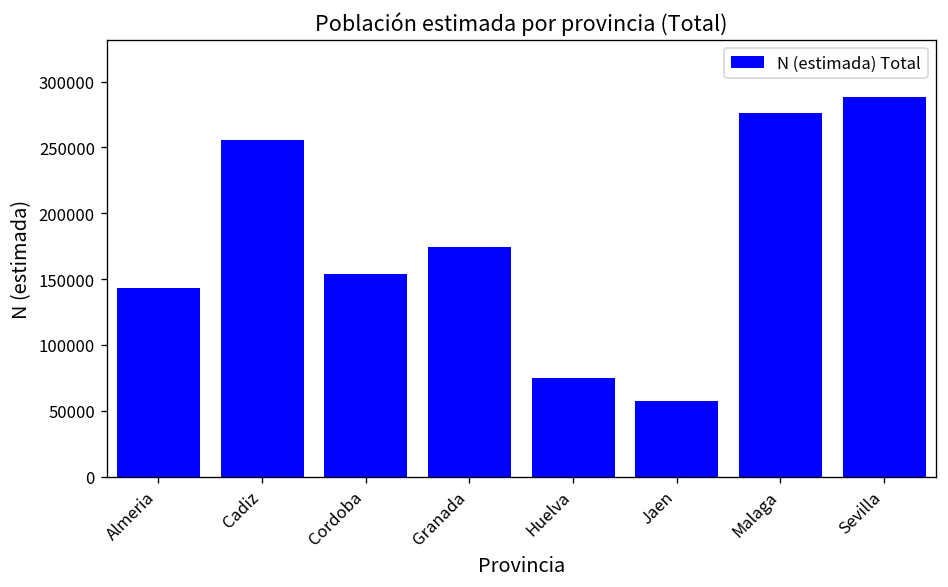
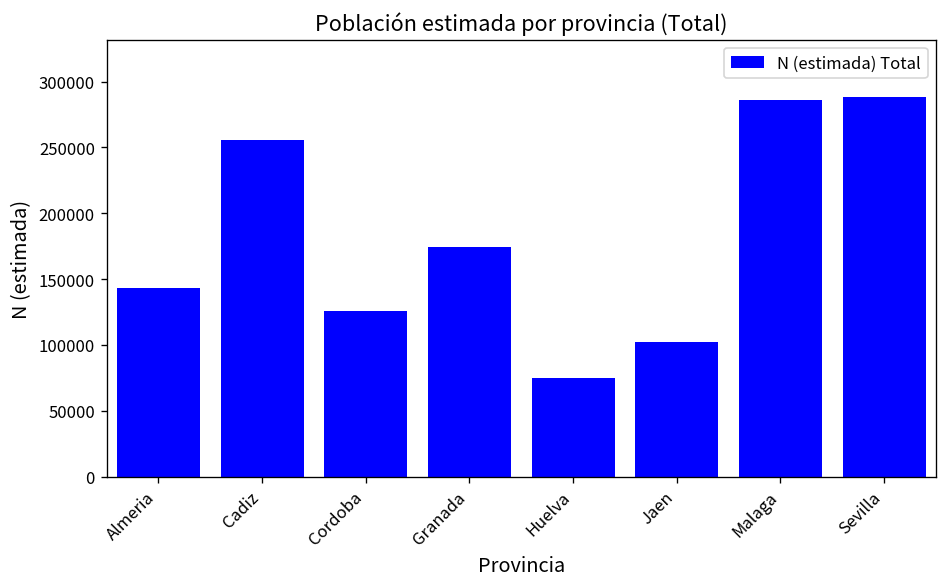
Cordoba: 154000 -> 125000
Jaen: 58000 -> 102000
Malaga: 276000 -> 286000
